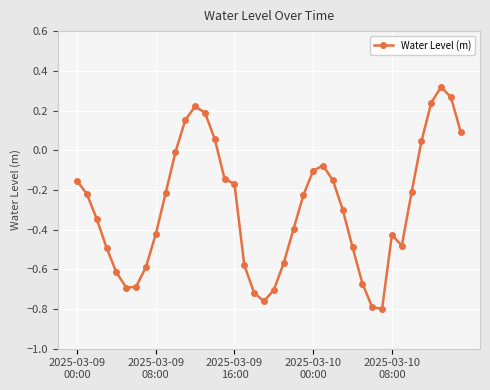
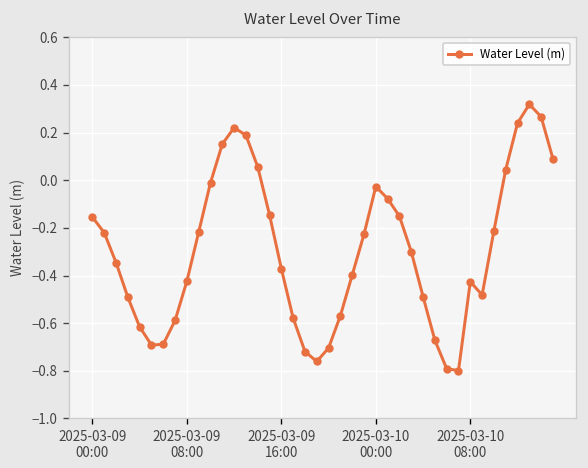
2025-03-09 16:00: -0.17 -> -0.37
2025-03-10 00:00: -0.10 -> -0.03
